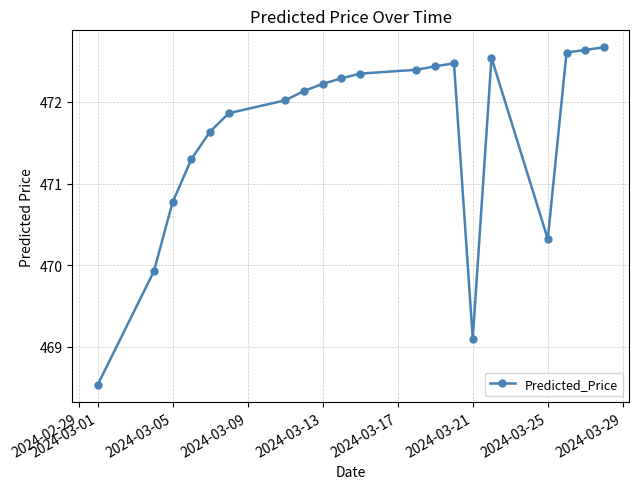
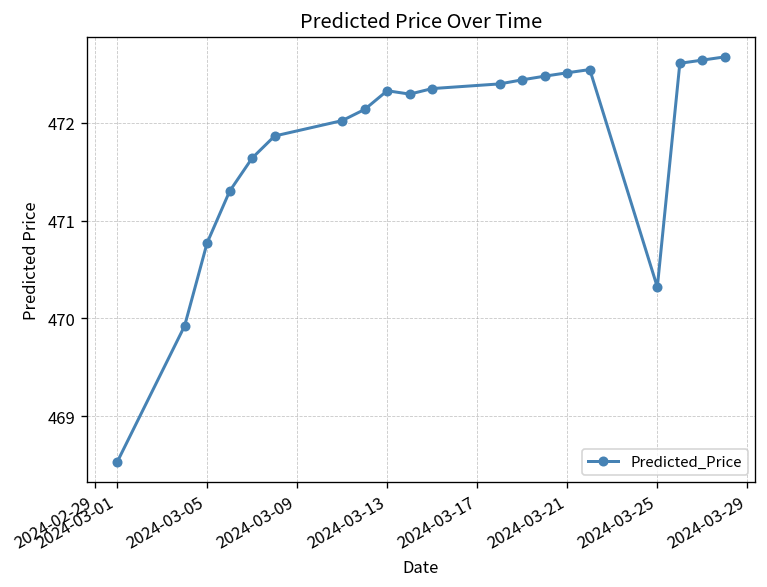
2024-03-13: 472.2 -> 472.3
2024-03-21: 469.1 -> 472.5
